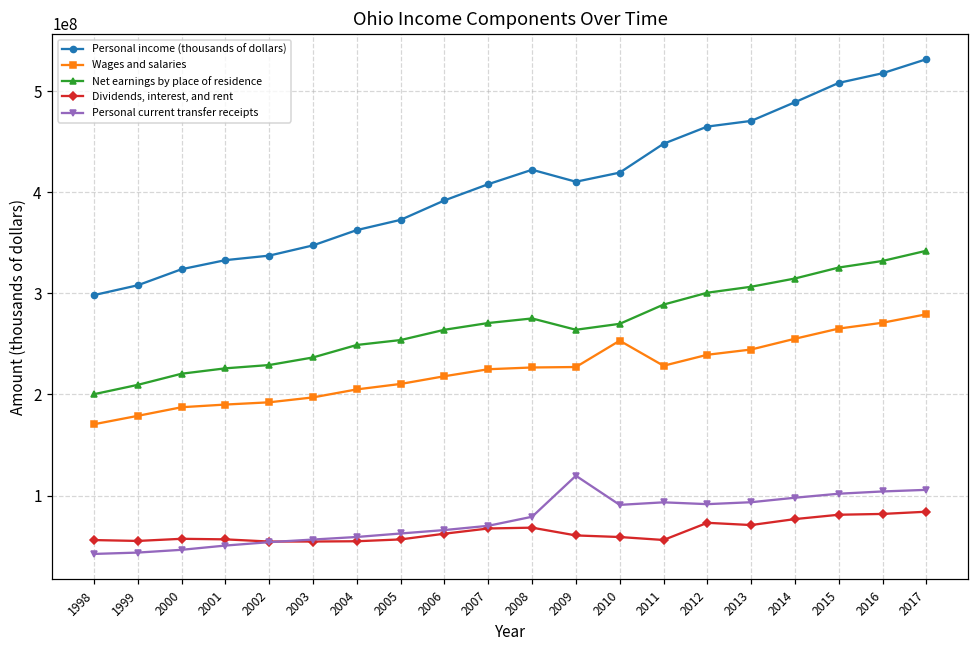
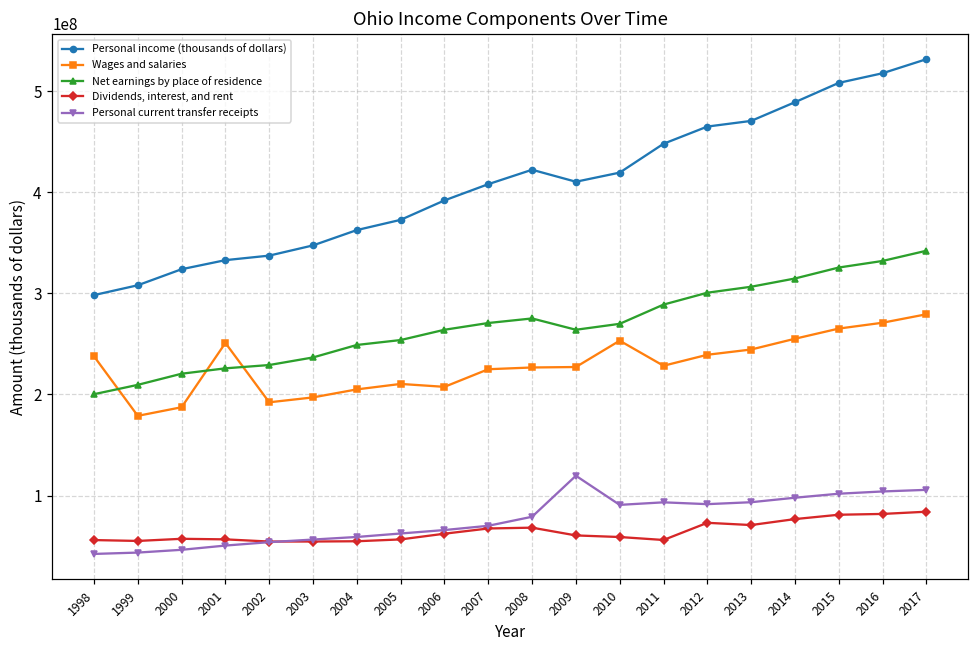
Wages and salaries, 1998: 170000000 -> 240000000
Wages and salaries, 2001: 190000000 -> 250000000
Wages and salaries, 2006: 220000000 -> 210000000
